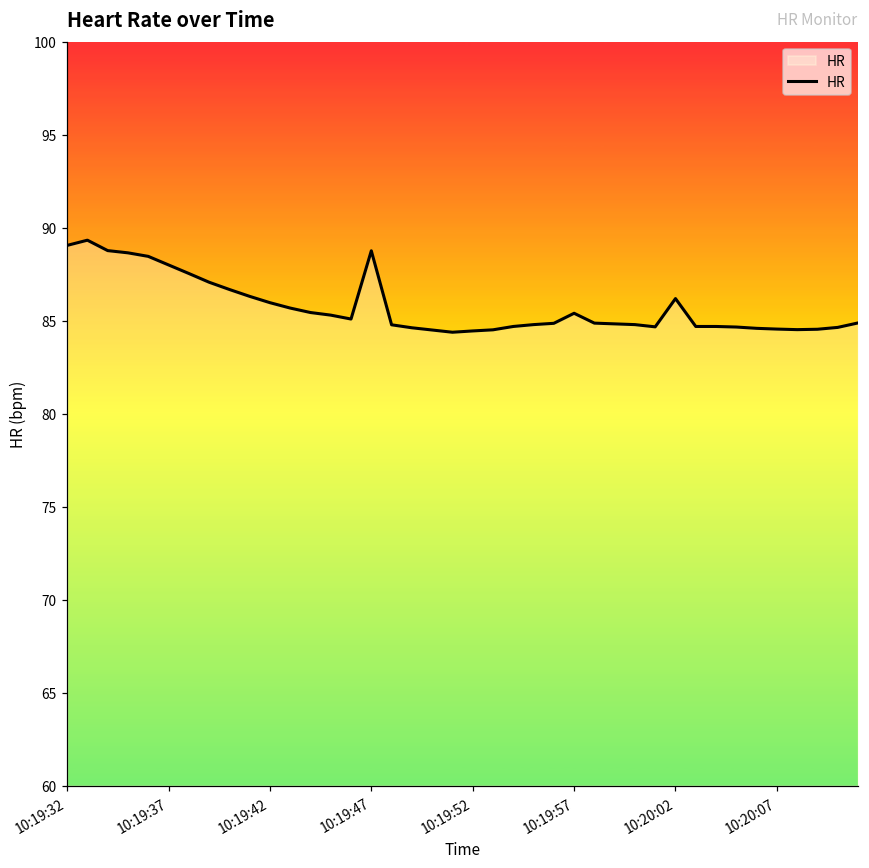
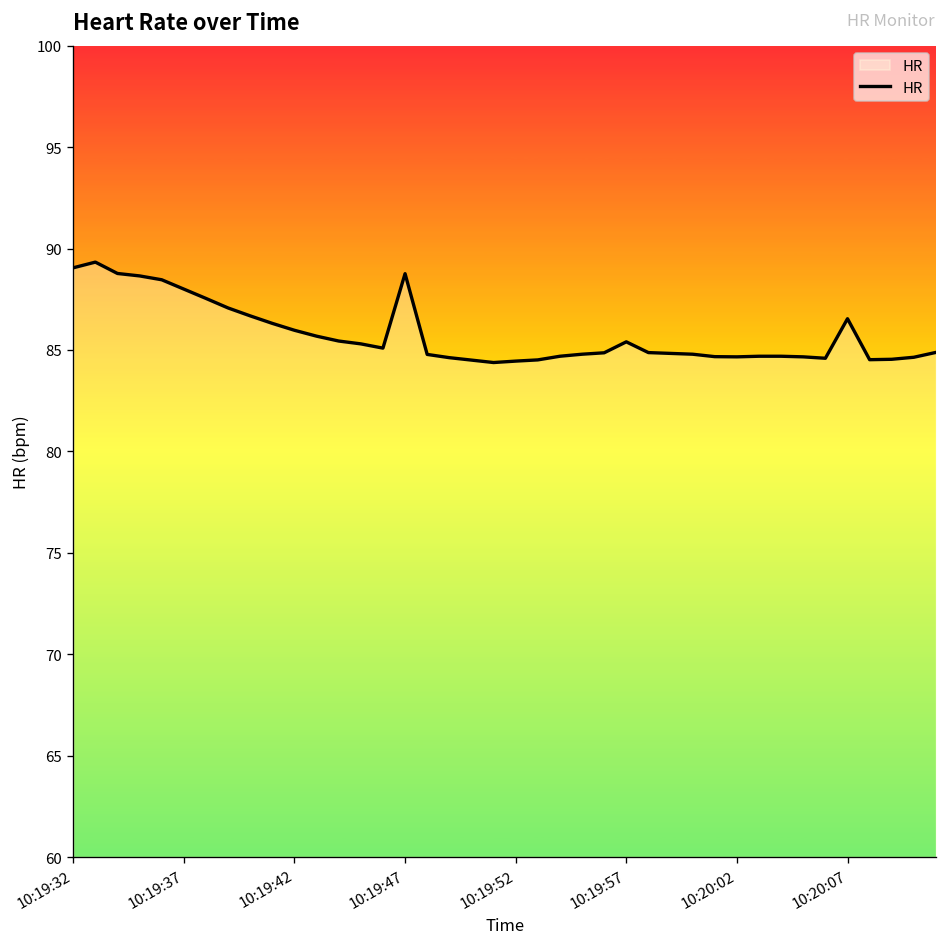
10:20:02: 86.2 -> 84.7
10:20:07: 84.6 -> 86.5
